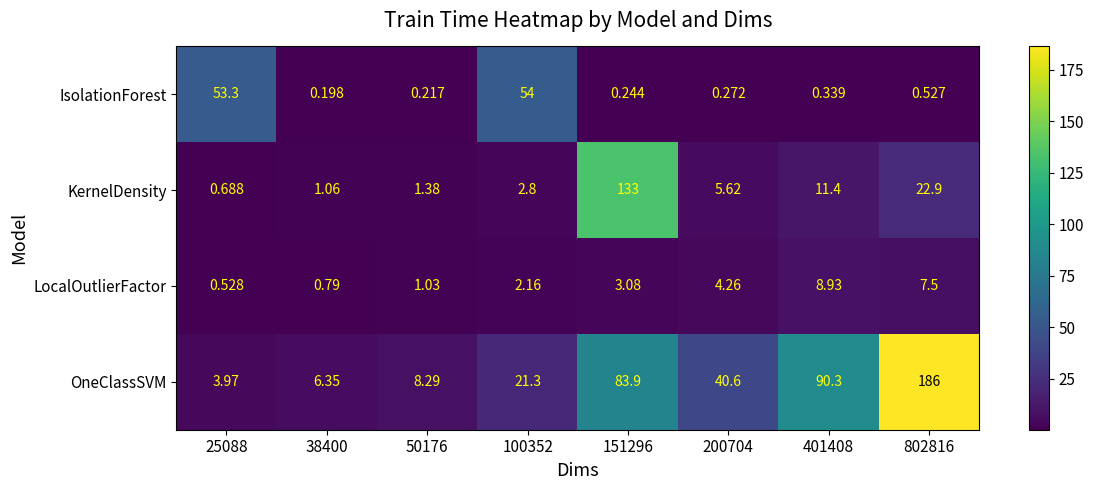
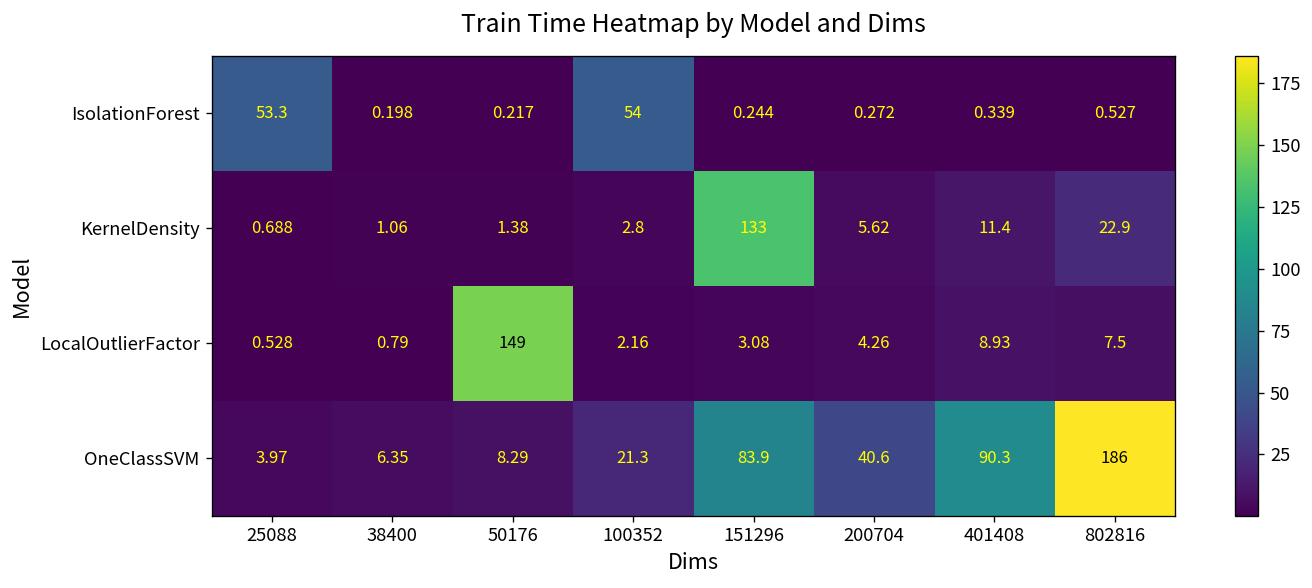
LocalOutlierFactor, 50176: 1.03 -> 149
